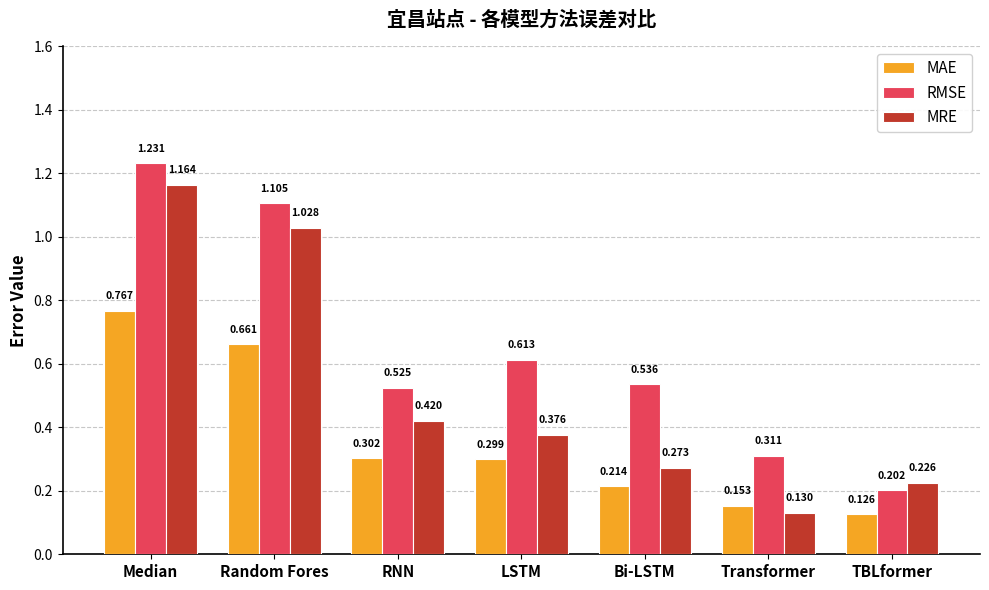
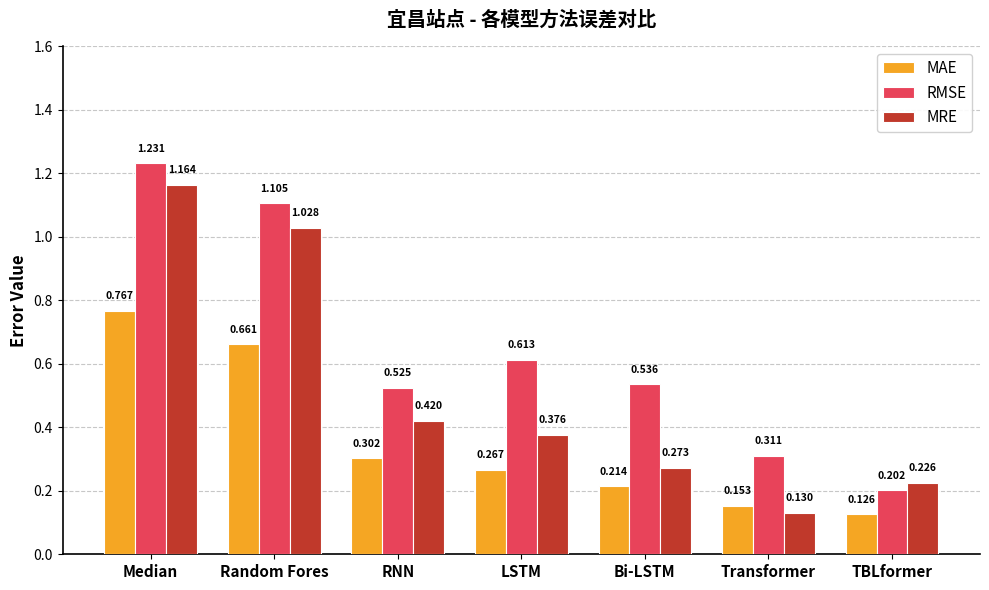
MAE, LSTM: 0.299 -> 0.267
